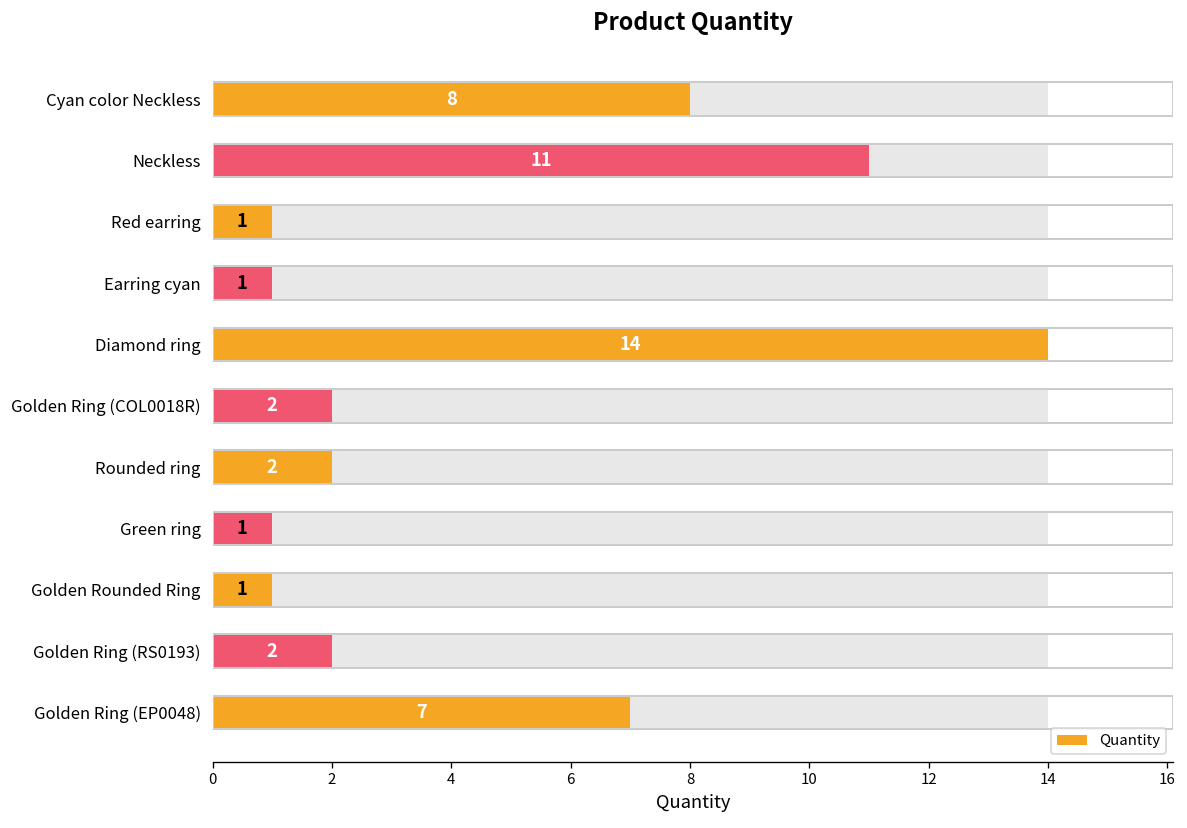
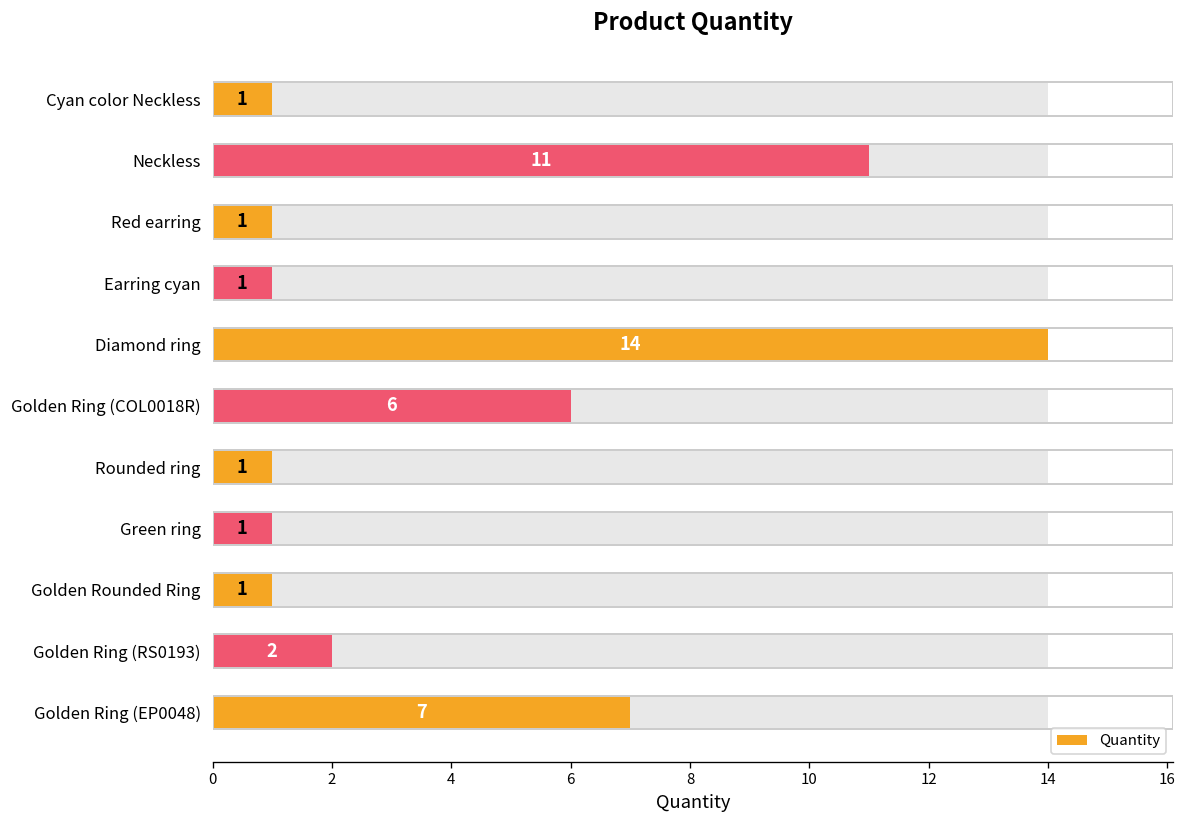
Quantity, Cyan color Neckless: 8 -> 1
Quantity, Golden Ring (COL0018R): 2 -> 6
Quantity, Rounded ring: 2 -> 1
